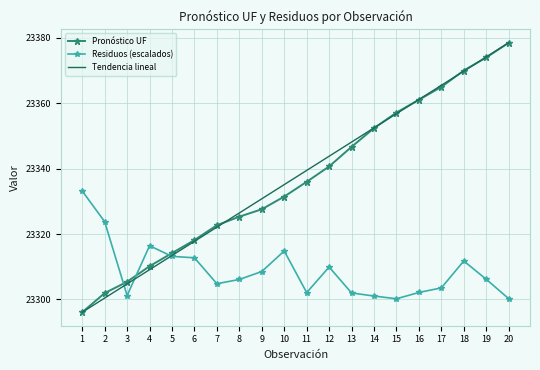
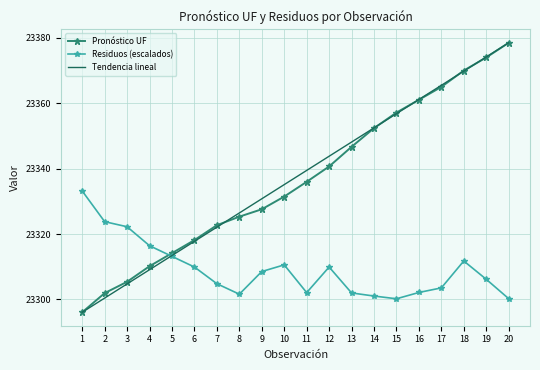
Residuos (escalados), 3: 23301 -> 23322
Residuos (escalados), 6: 23313 -> 23310
Residuos (escalados), 8: 23306 -> 23302
Residuos (escalados), 10: 23315 -> 23311
